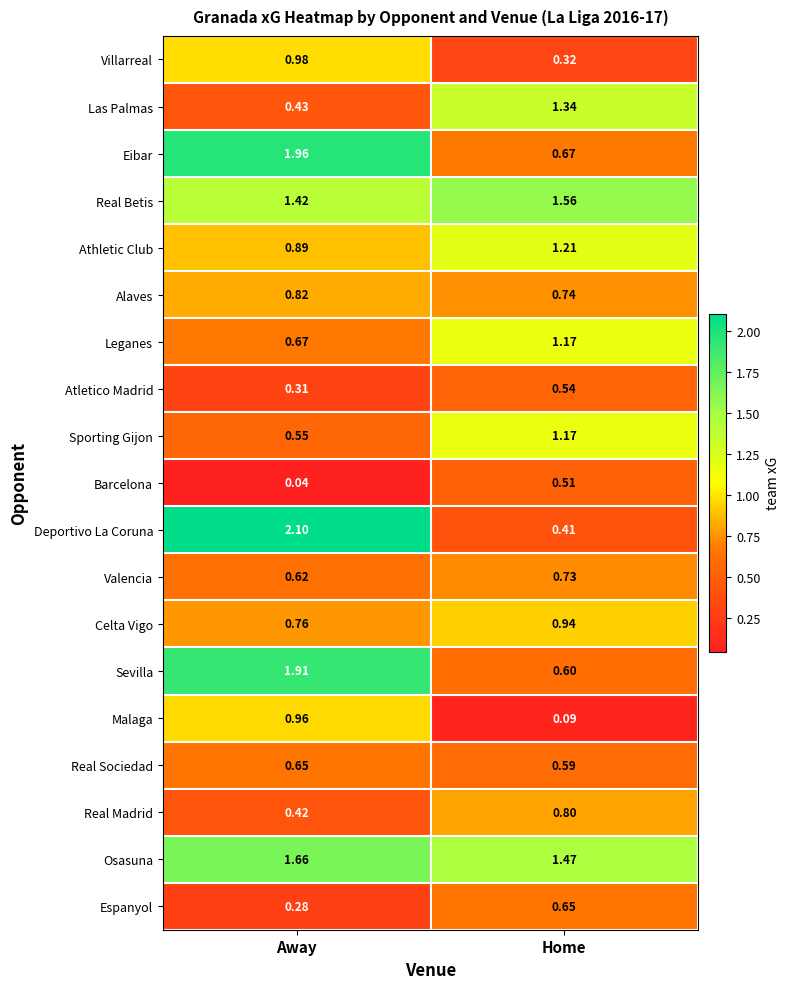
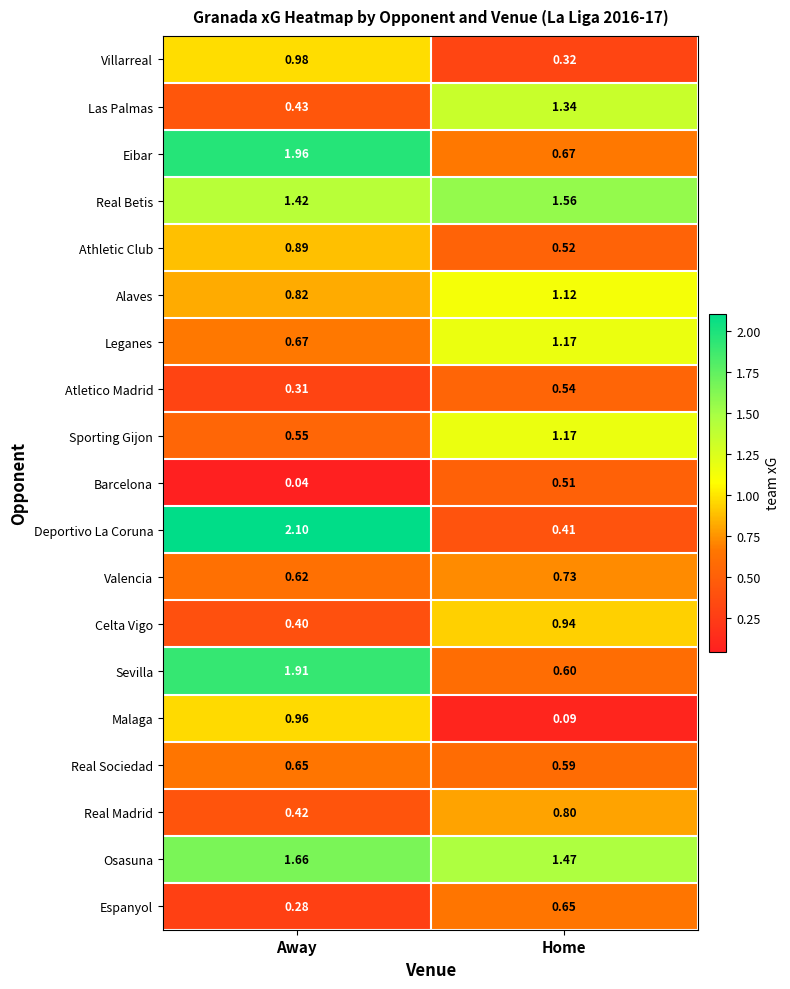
Athletic Club, Home: 1.21 -> 0.52
Alaves, Home: 0.74 -> 1.12
Celta Vigo, Away: 0.76 -> 0.40
